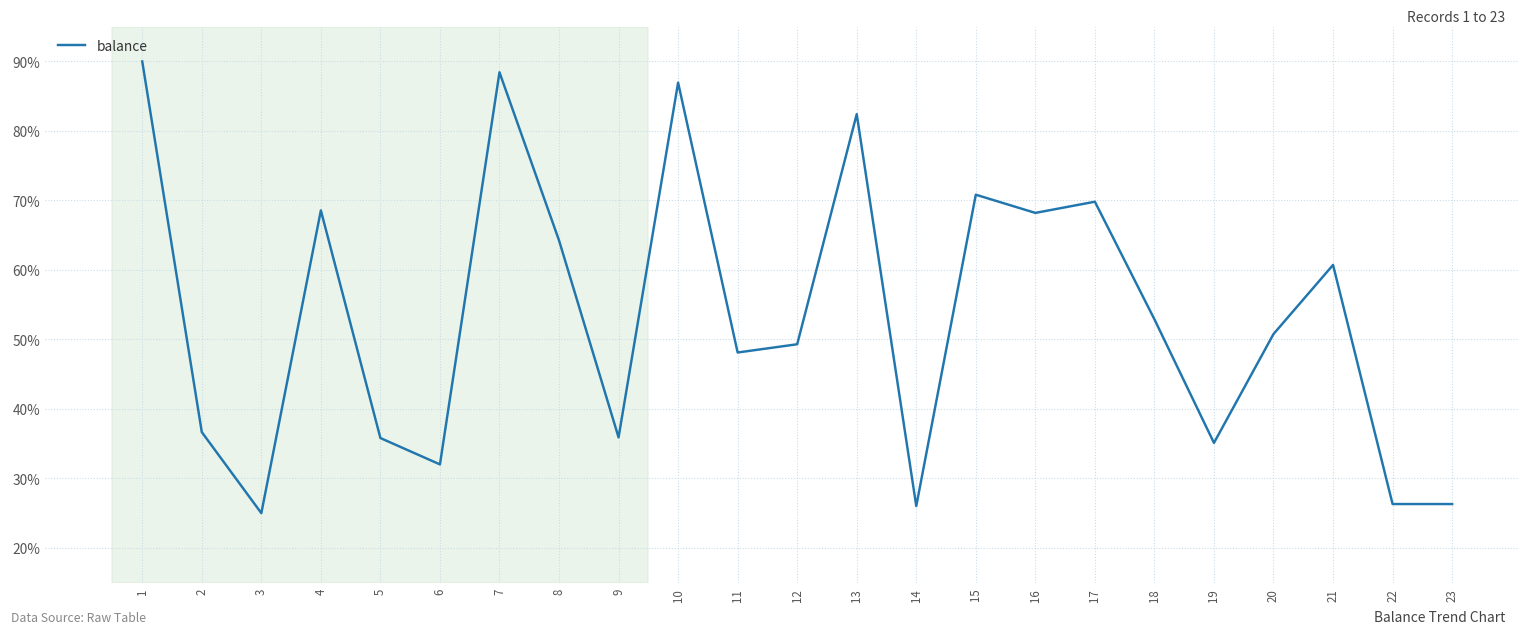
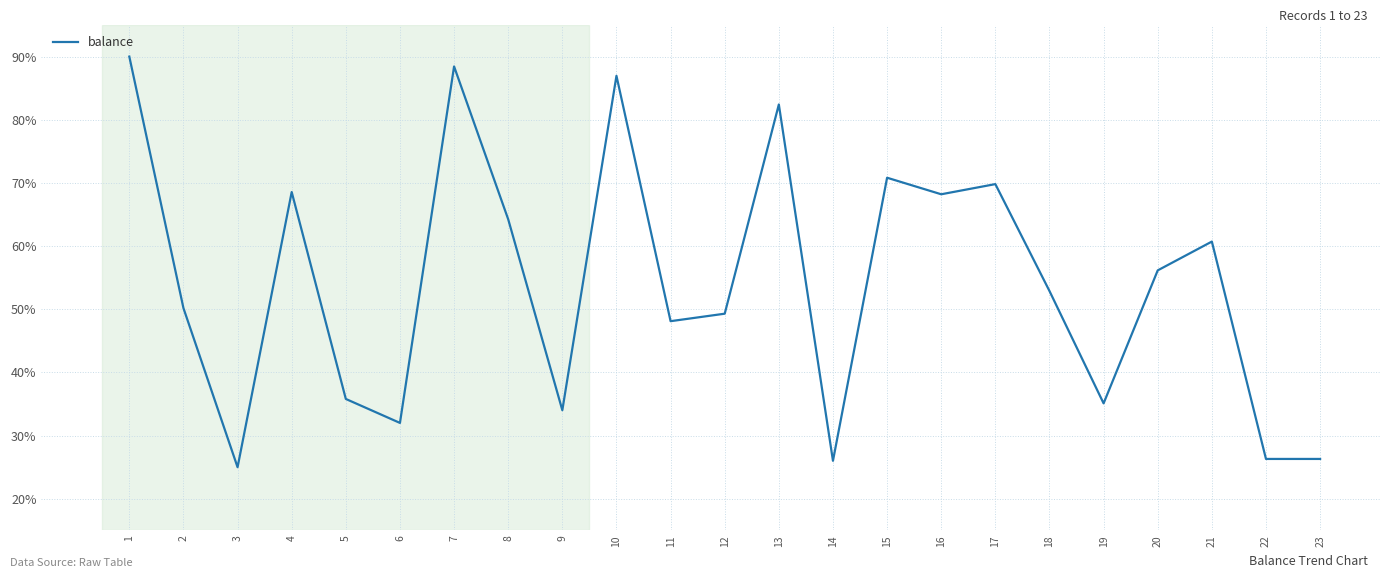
2: 37% -> 50%
9: 36% -> 34%
20: 51% -> 56%
